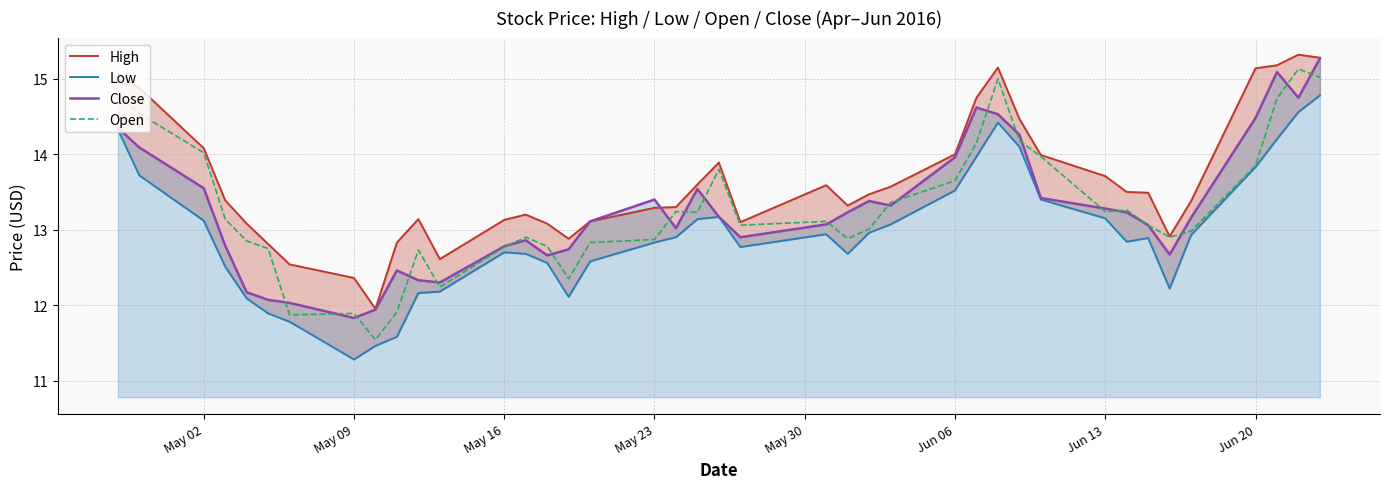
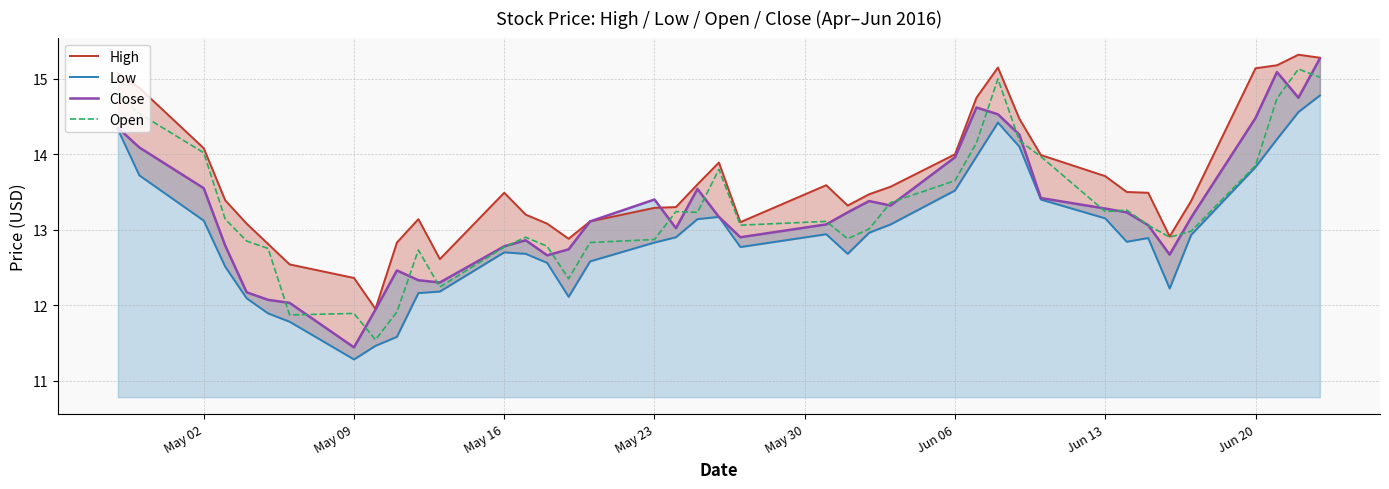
Close, May 09: 11.8 -> 11.4
High, May 16: 13.1 -> 13.5
